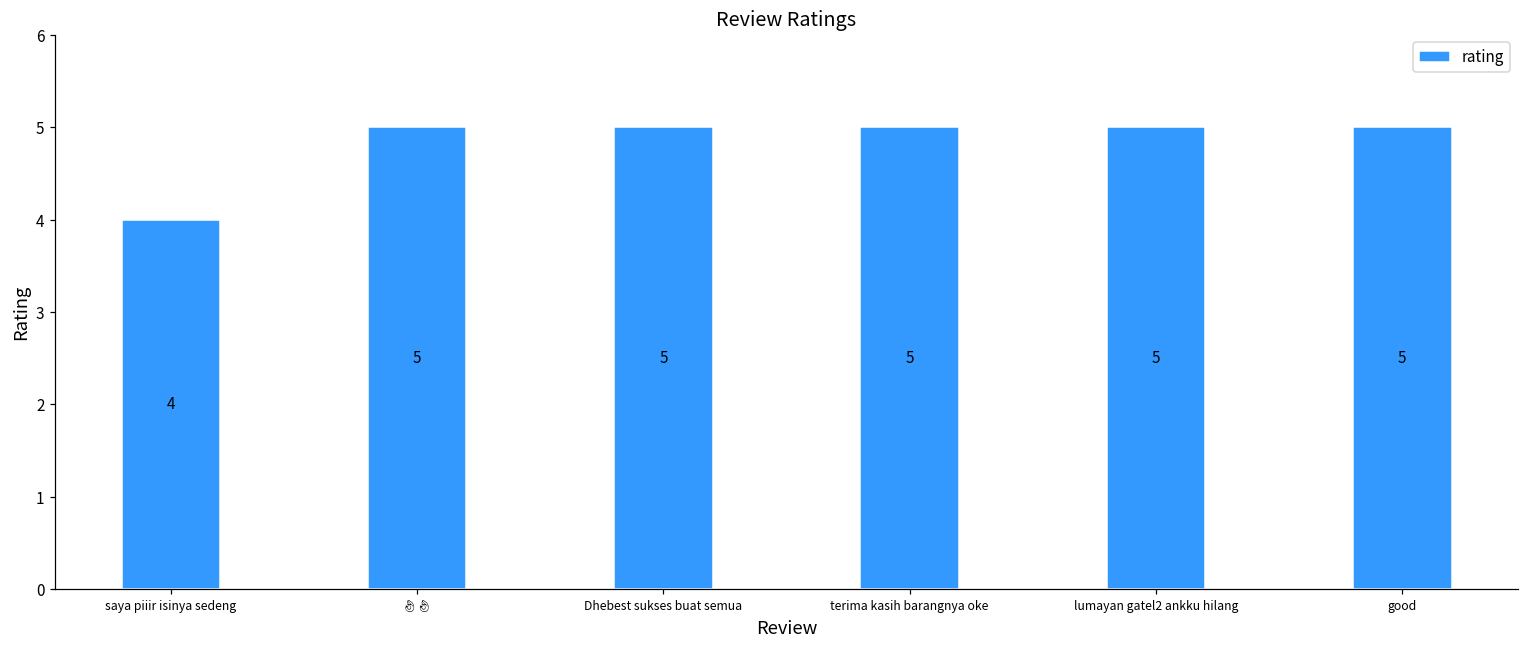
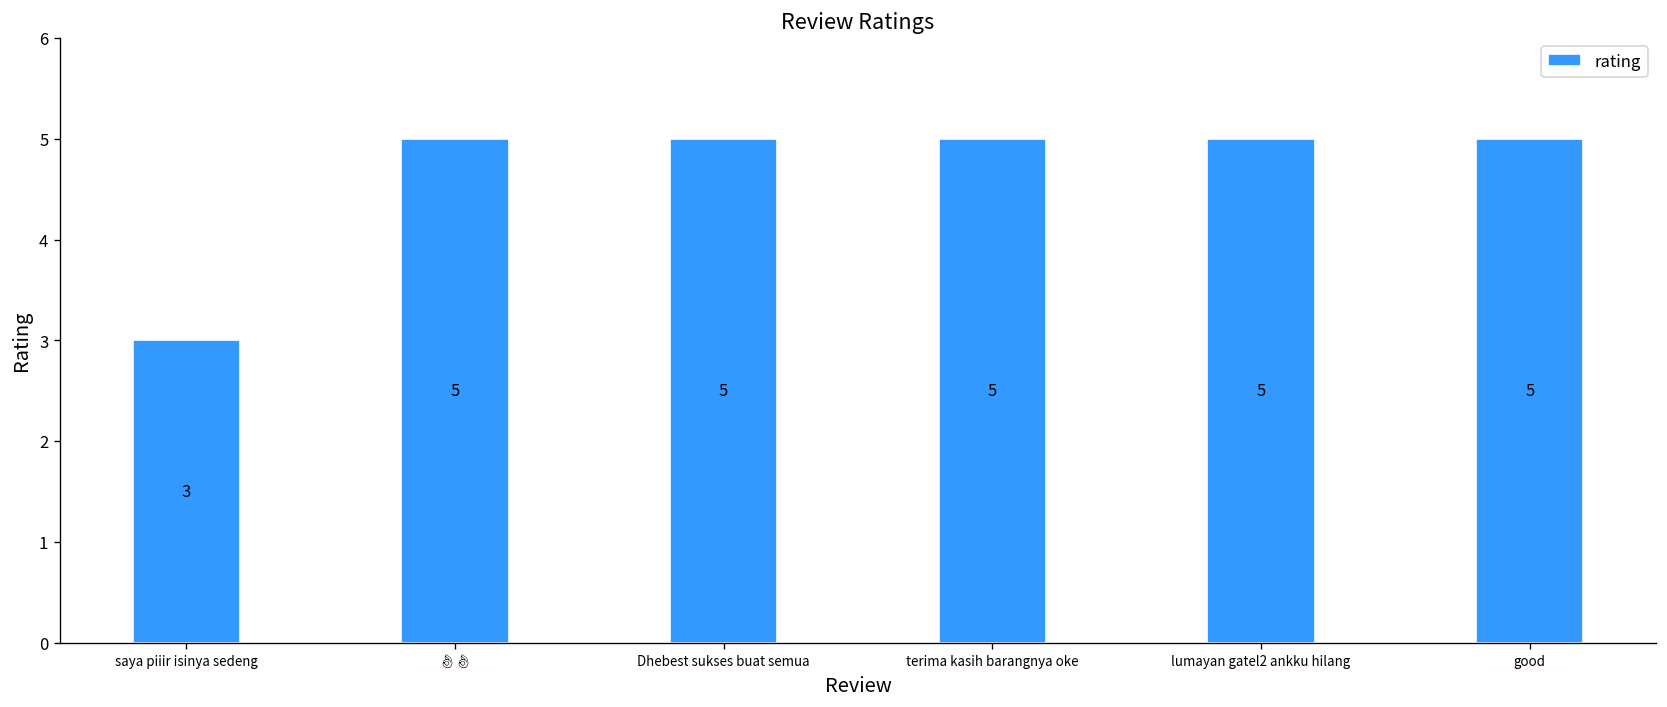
saya piiir isinya sedeng: 4 -> 3
